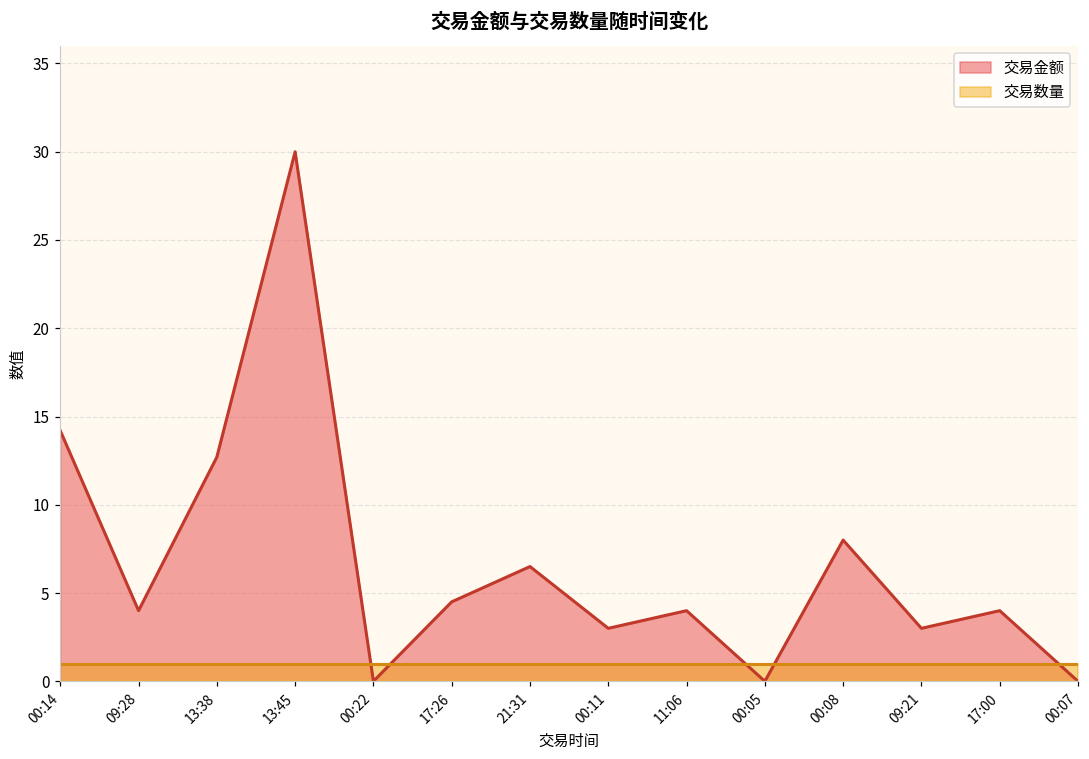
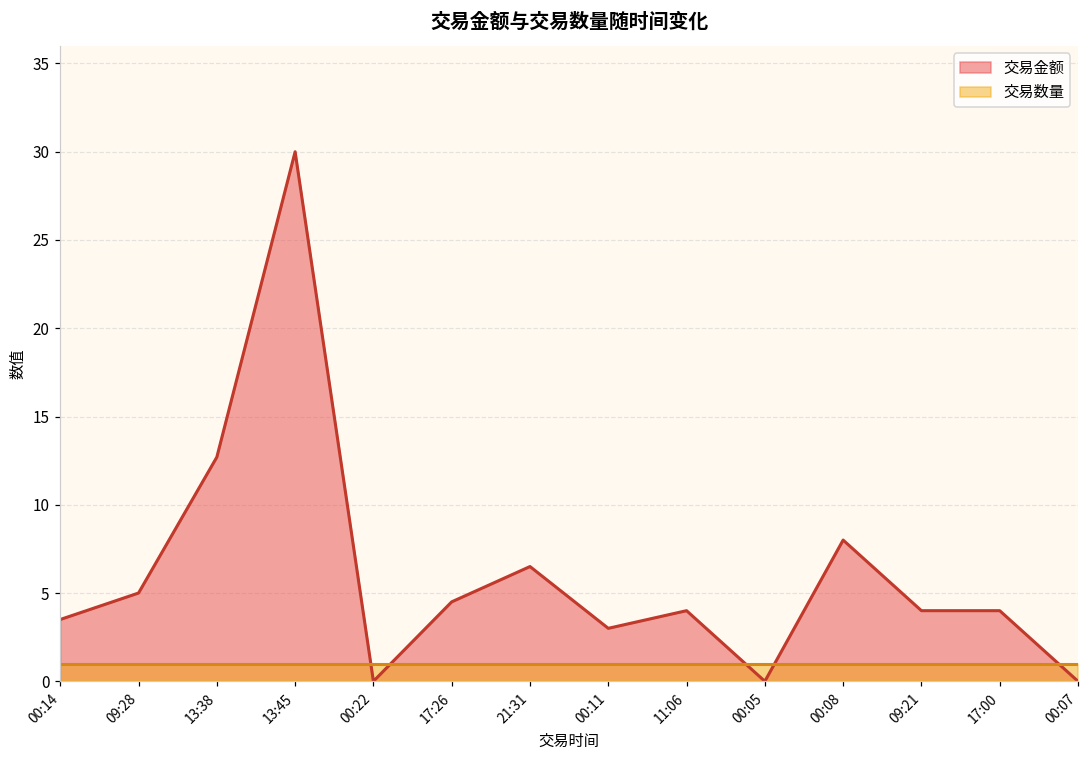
交易金额, 00:14: 14.2 -> 3.5
交易金额, 09:28: 4 -> 5
交易金额, 09:21: 3 -> 4
